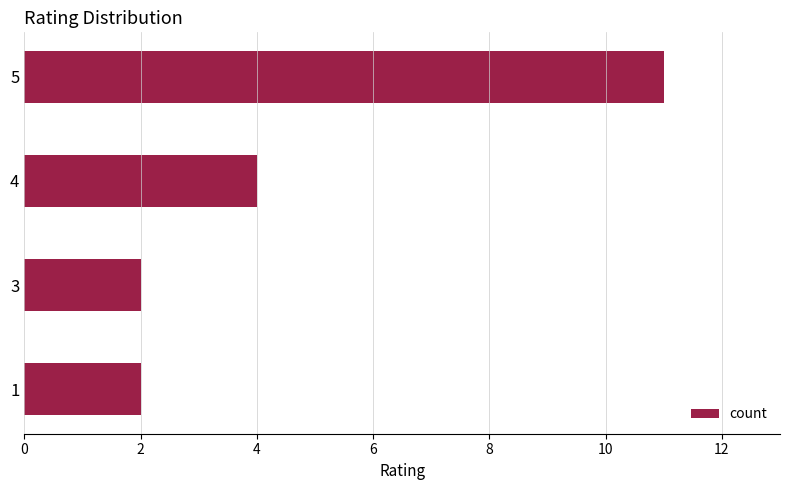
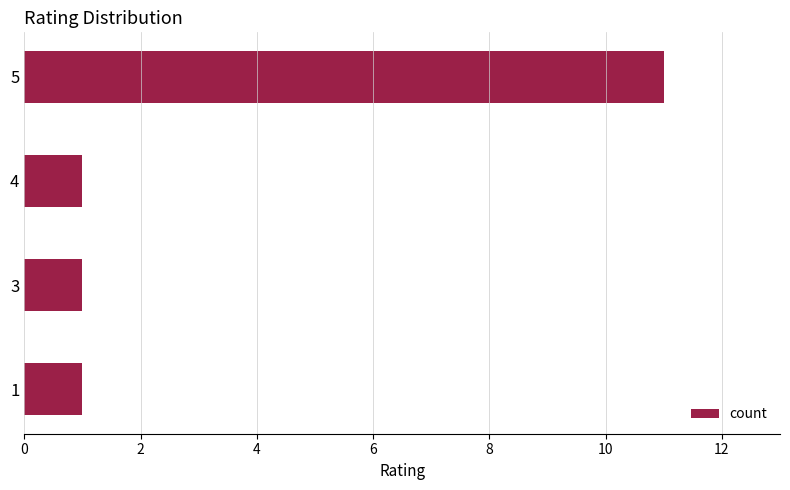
4: 4 -> 1
3: 2 -> 1
1: 2 -> 1
